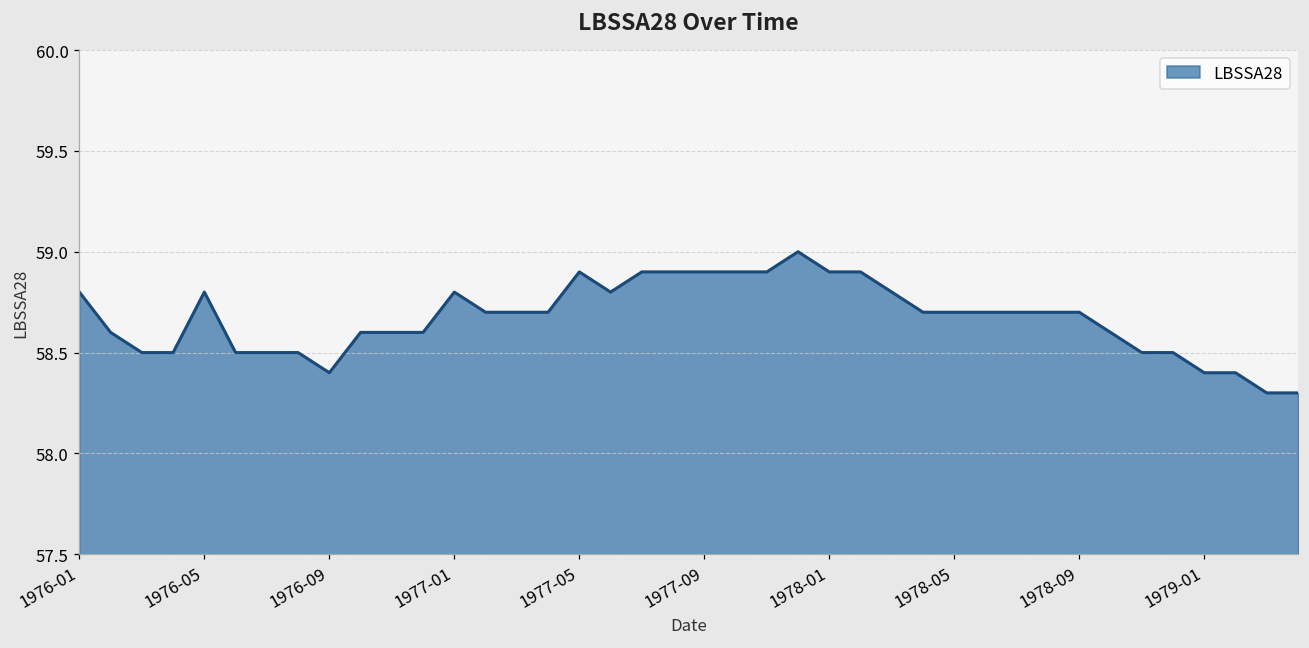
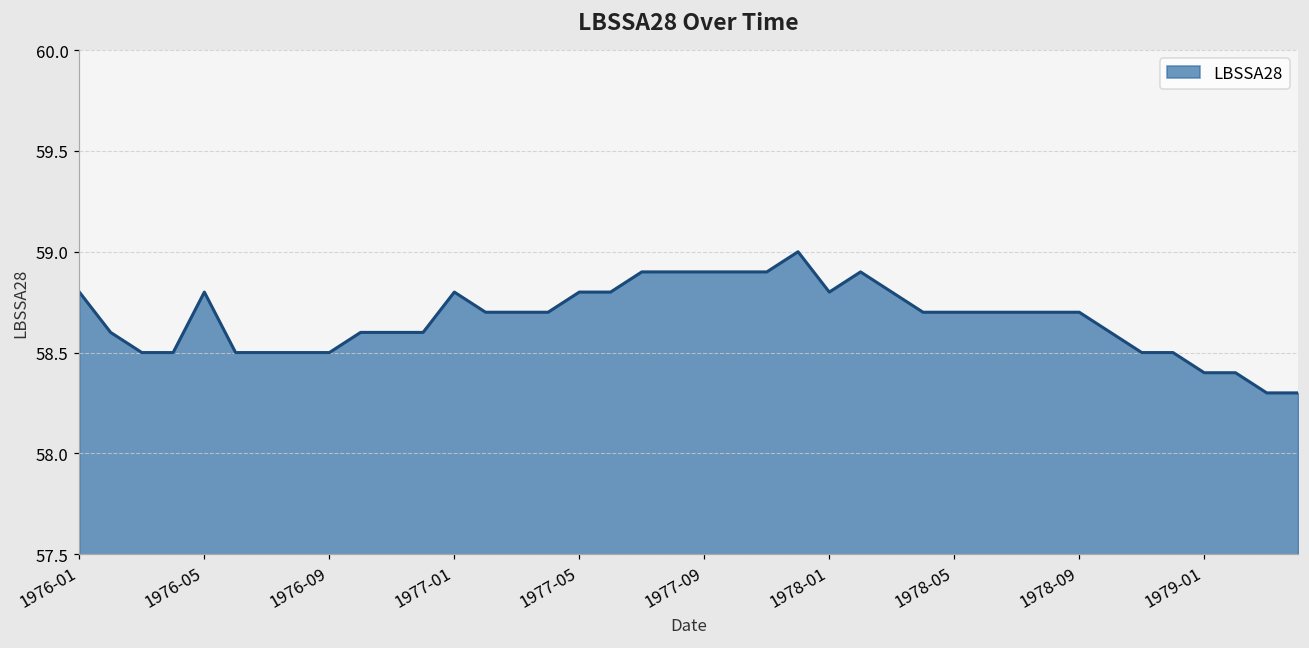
1976-09: 58.4 -> 58.5
1977-05: 58.9 -> 58.8
1978-01: 58.9 -> 58.8
